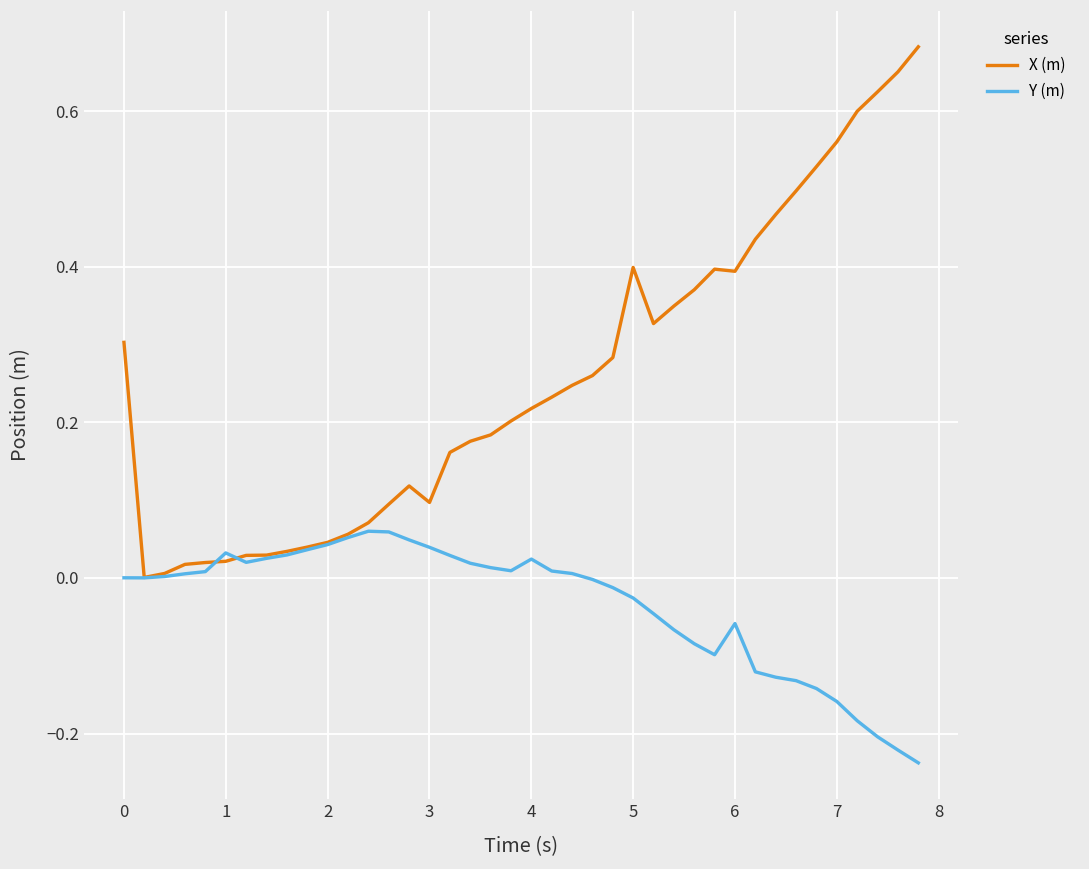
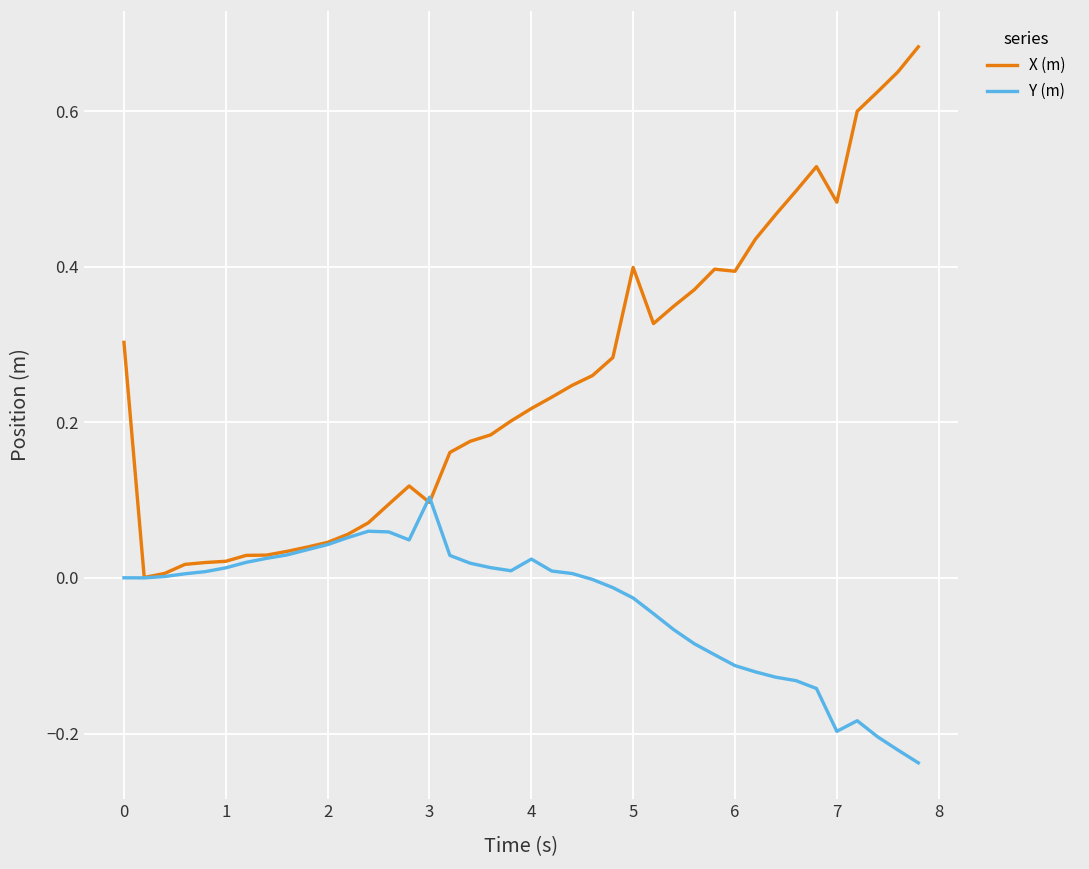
Y (m), 1: 0.03 -> 0.01
Y (m), 3: 0.04 -> 0.10
Y (m), 6: -0.06 -> -0.11
X (m), 7: 0.56 -> 0.48
Y (m), 7: -0.16 -> -0.20
